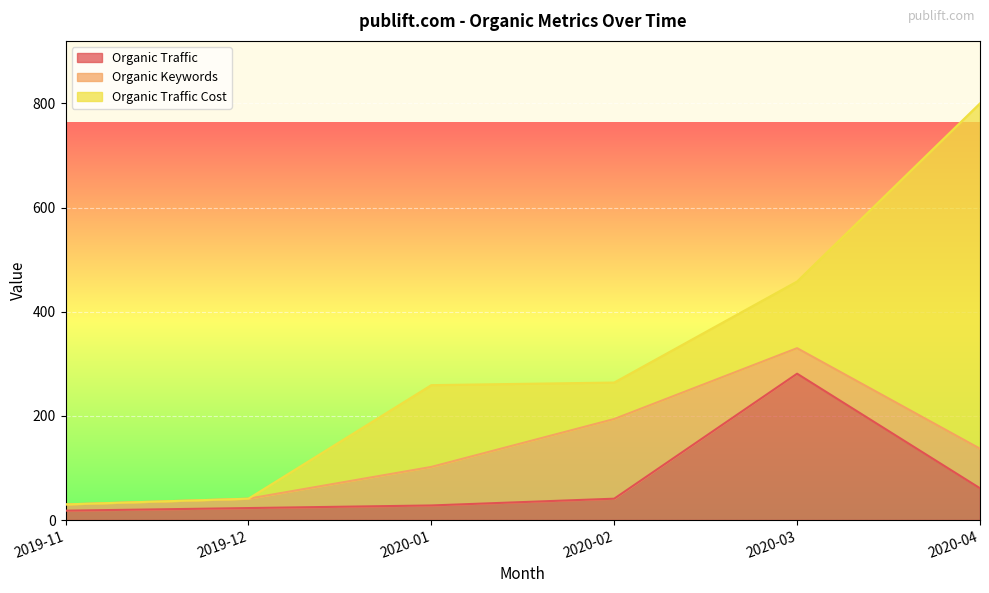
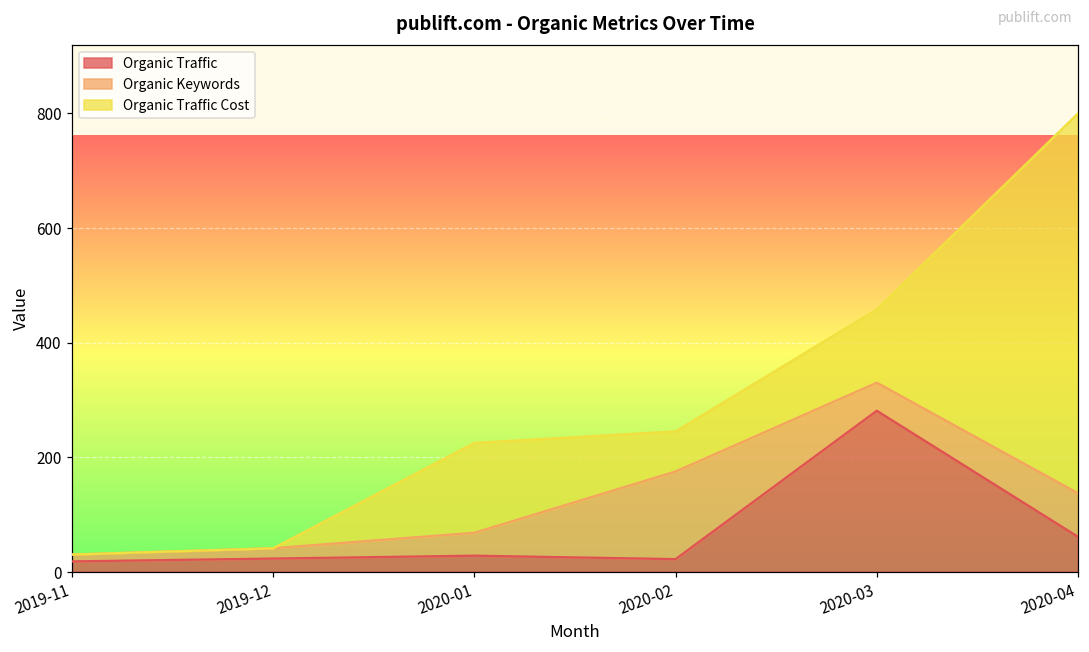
Organic Keywords, 2020-01: 70 -> 40
Organic Traffic, 2020-02: 40 -> 20
